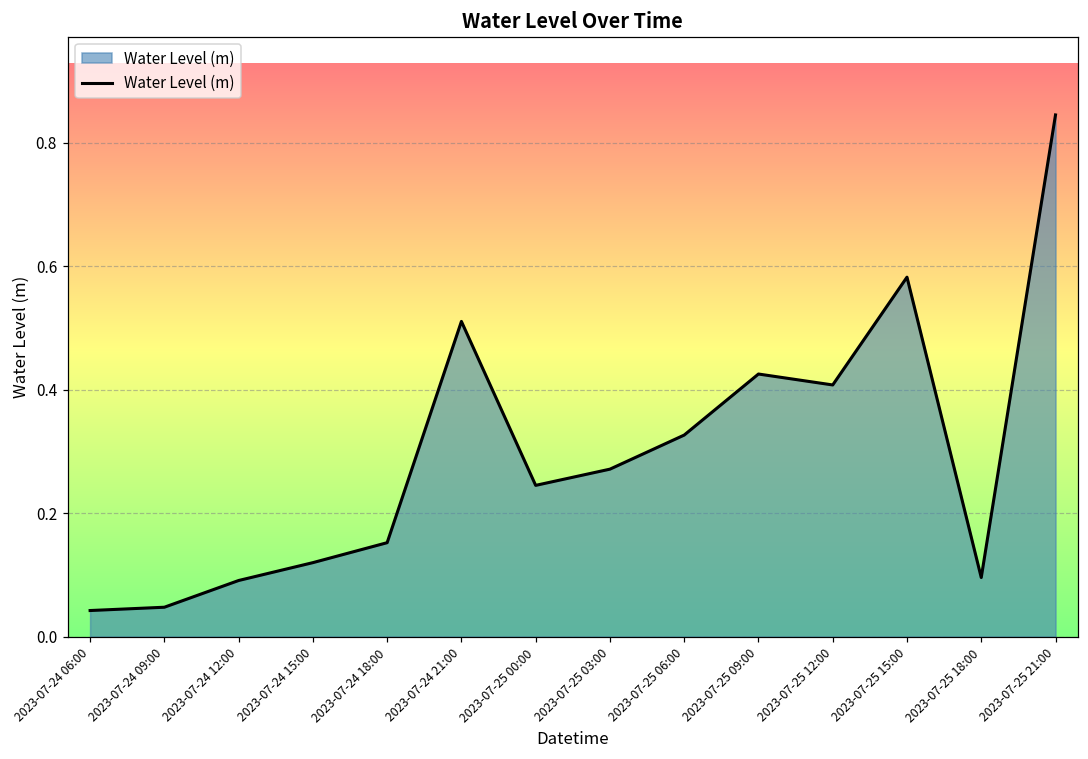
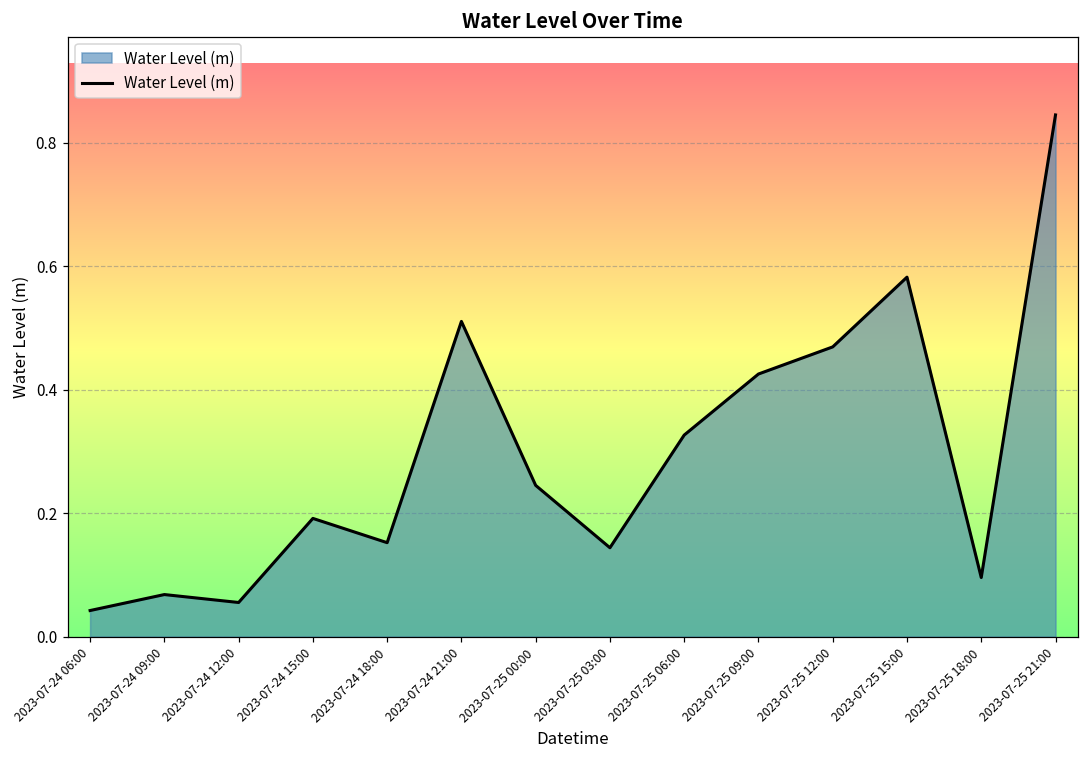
2023-07-24 09:00: 0.05 -> 0.07
2023-07-24 12:00: 0.09 -> 0.06
2023-07-24 15:00: 0.12 -> 0.19
2023-07-25 03:00: 0.27 -> 0.14
2023-07-25 12:00: 0.41 -> 0.47
